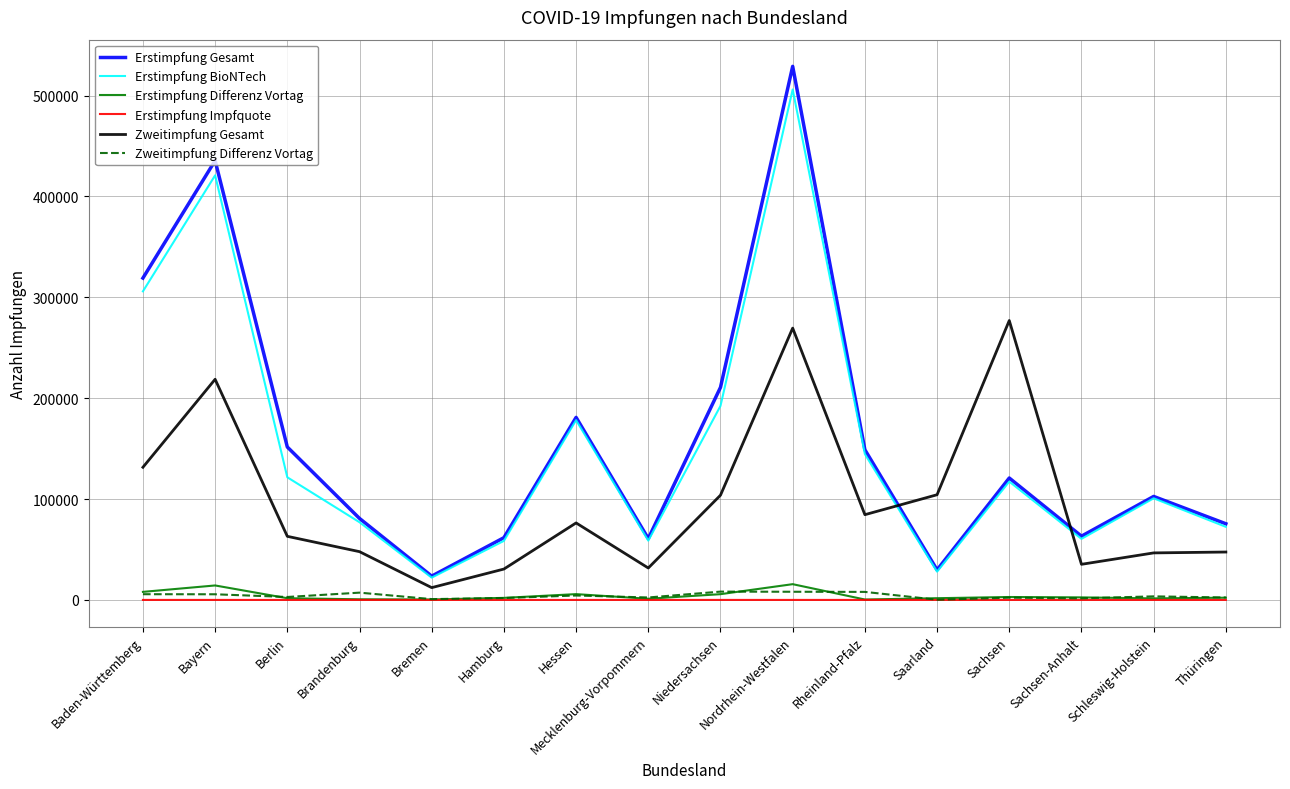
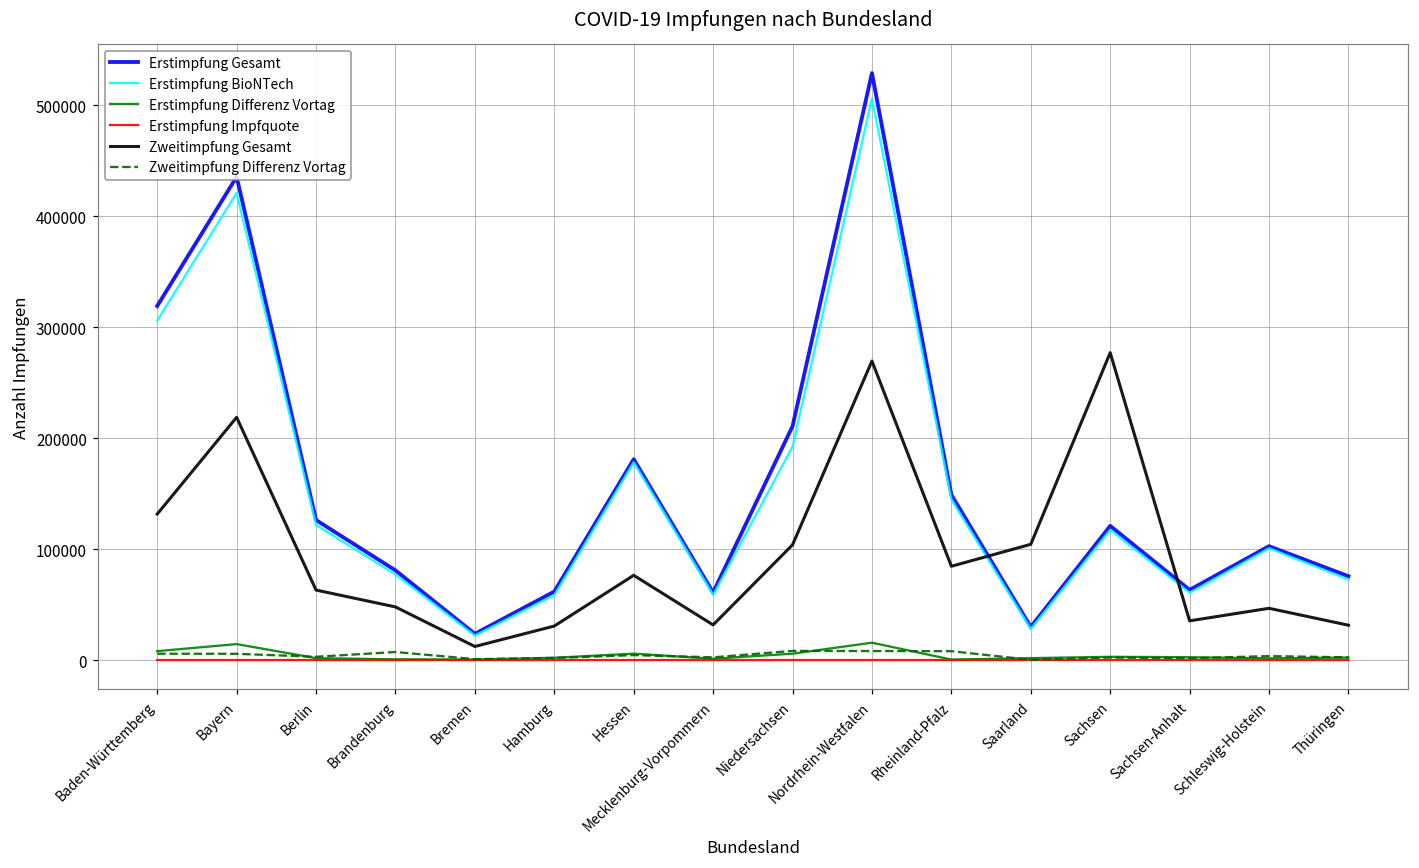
Erstimpfung Gesamt, Berlin: 152000 -> 126000
Zweitimpfung Gesamt, Thüringen: 47000 -> 31000
